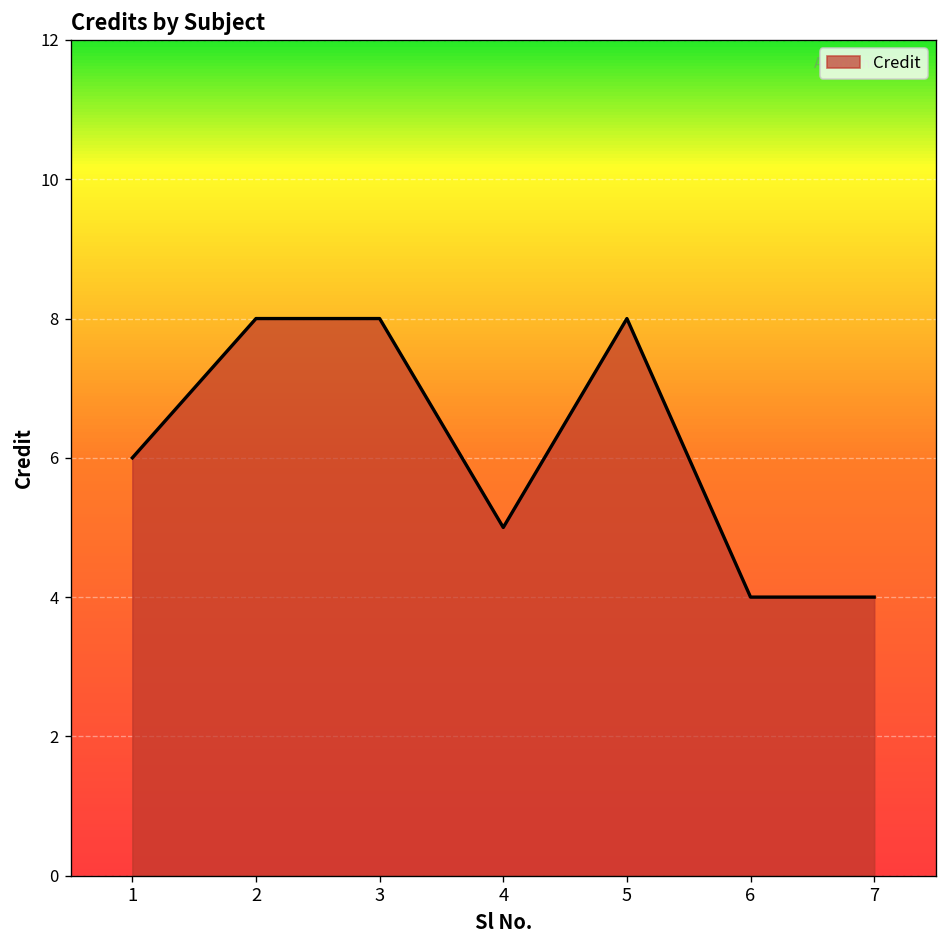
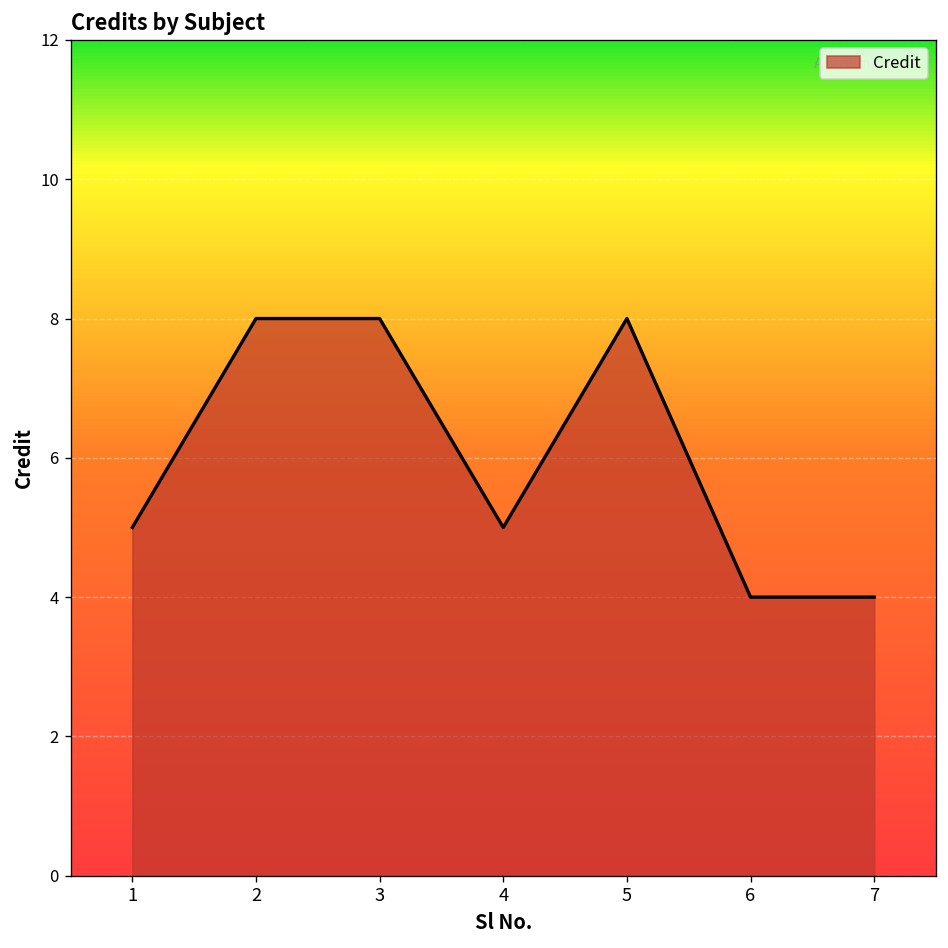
1: 6 -> 5
